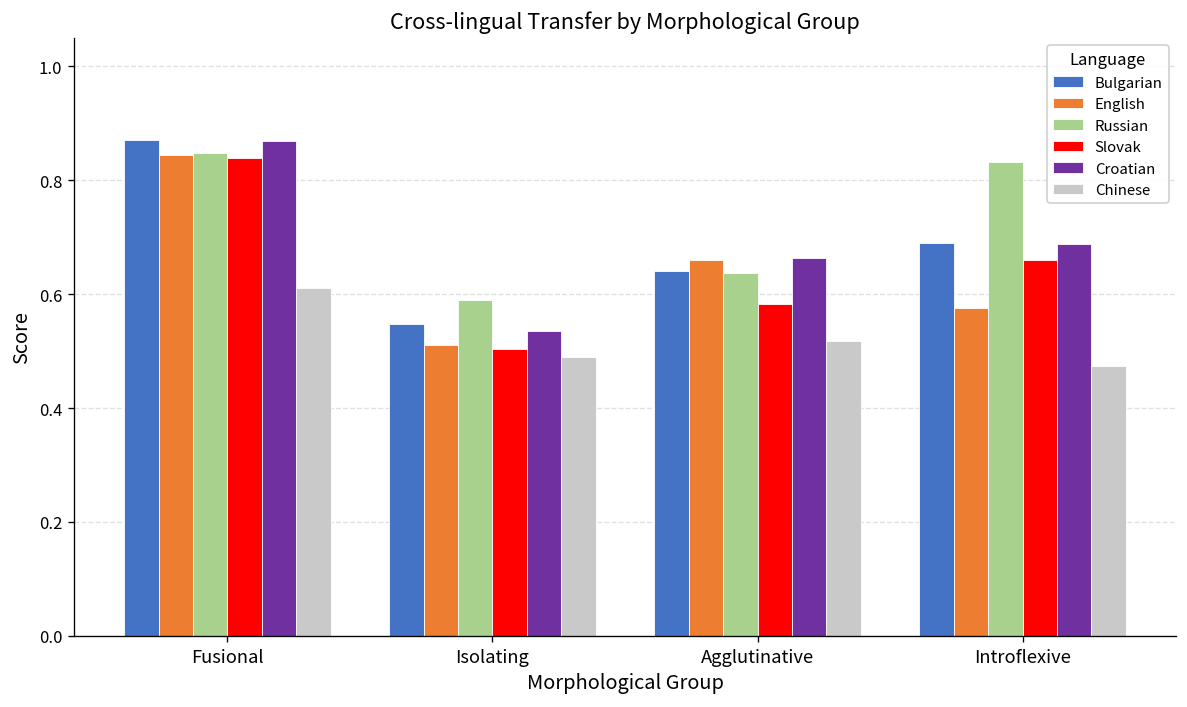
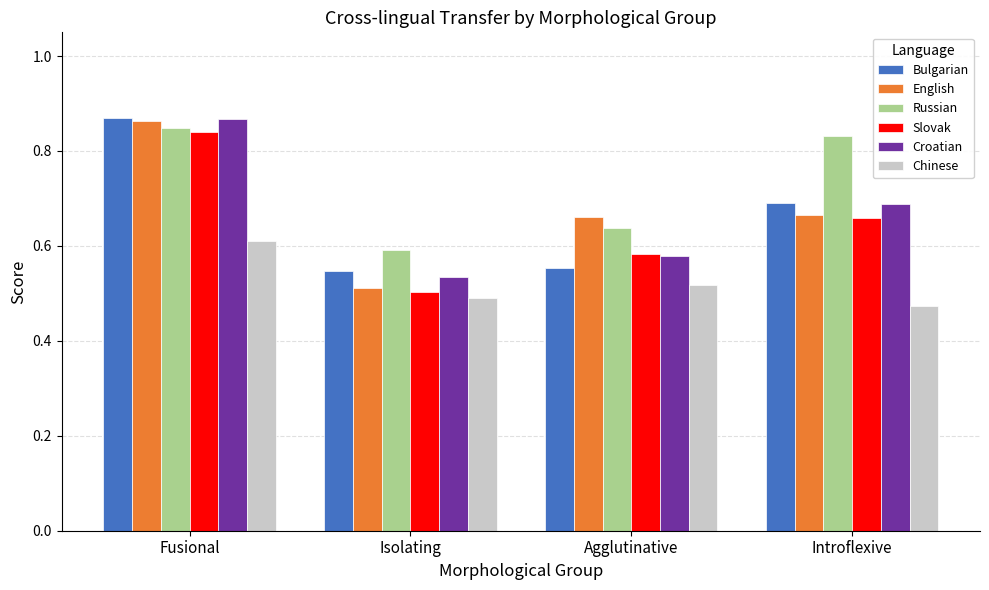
English, Fusional: 0.84 -> 0.86
Bulgarian, Agglutinative: 0.64 -> 0.55
Croatian, Agglutinative: 0.66 -> 0.58
English, Introflexive: 0.58 -> 0.66
